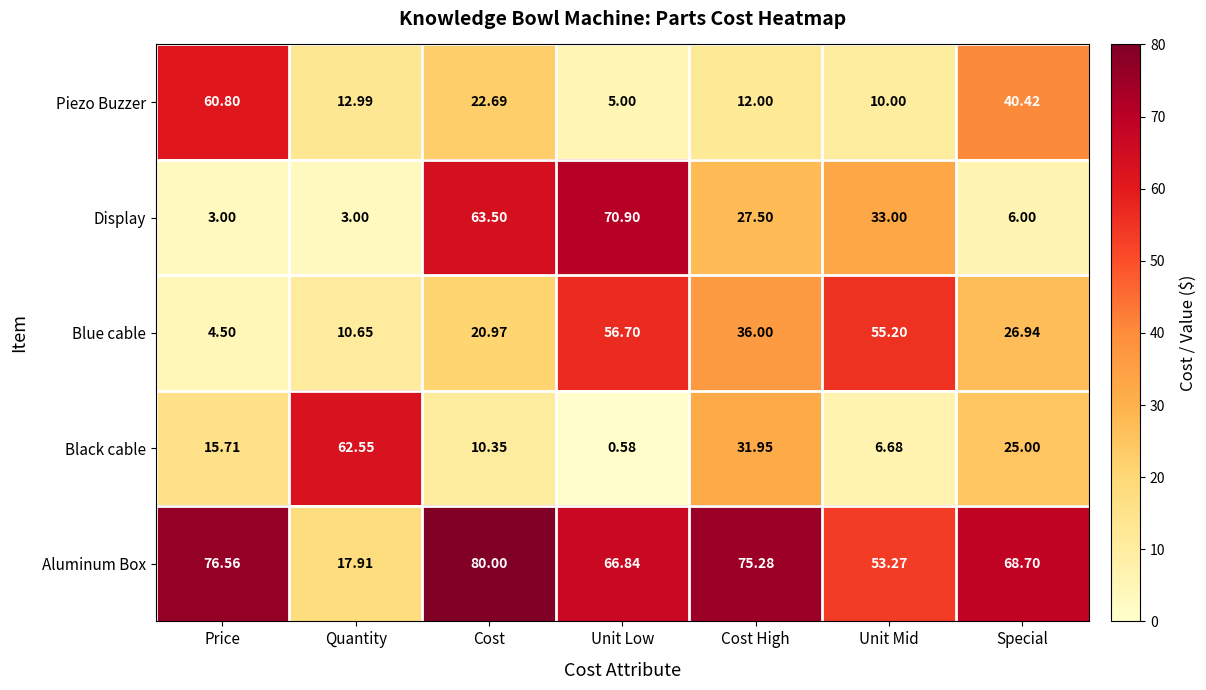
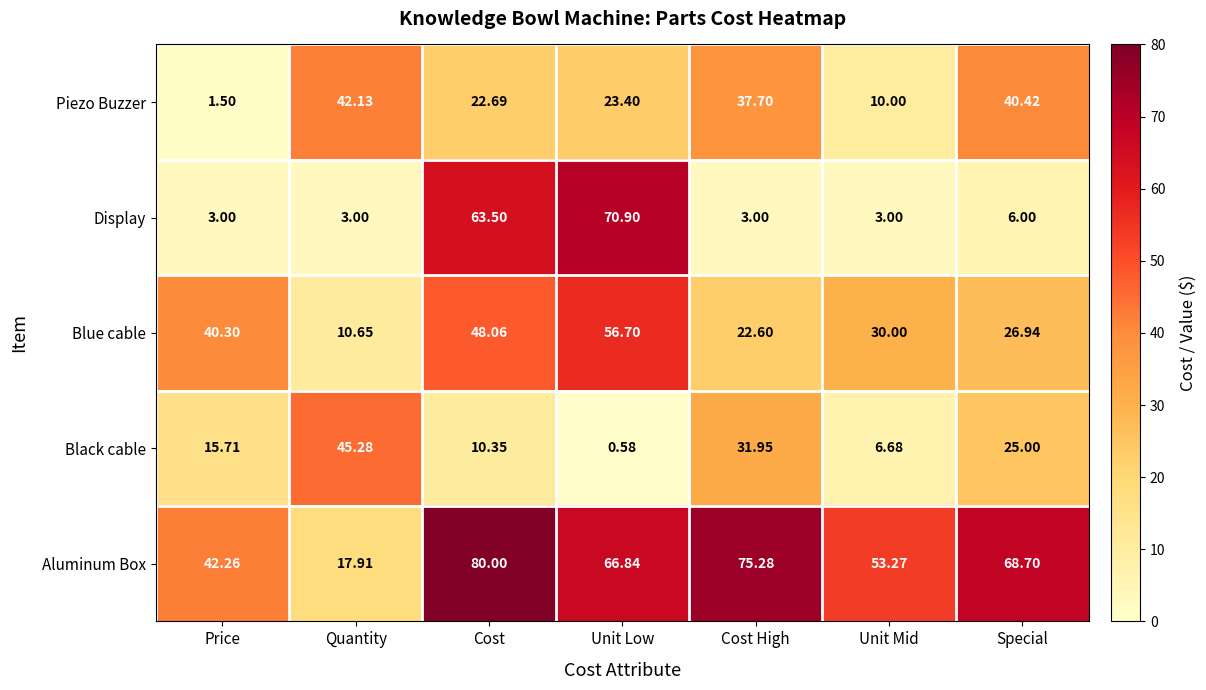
Piezo Buzzer, Price: 60.80 -> 1.50
Piezo Buzzer, Quantity: 12.99 -> 42.13
Piezo Buzzer, Unit Low: 5.00 -> 23.40
Piezo Buzzer, Cost High: 12.00 -> 37.70
Display, Cost High: 27.50 -> 3.00
Display, Unit Mid: 33.00 -> 3.00
Blue cable, Price: 4.50 -> 40.30
Blue cable, Cost: 20.97 -> 48.06
Blue cable, Cost High: 36.00 -> 22.60
Blue cable, Unit Mid: 55.20 -> 30.00
Black cable, Quantity: 62.55 -> 45.28
Aluminum Box, Price: 76.56 -> 42.26
